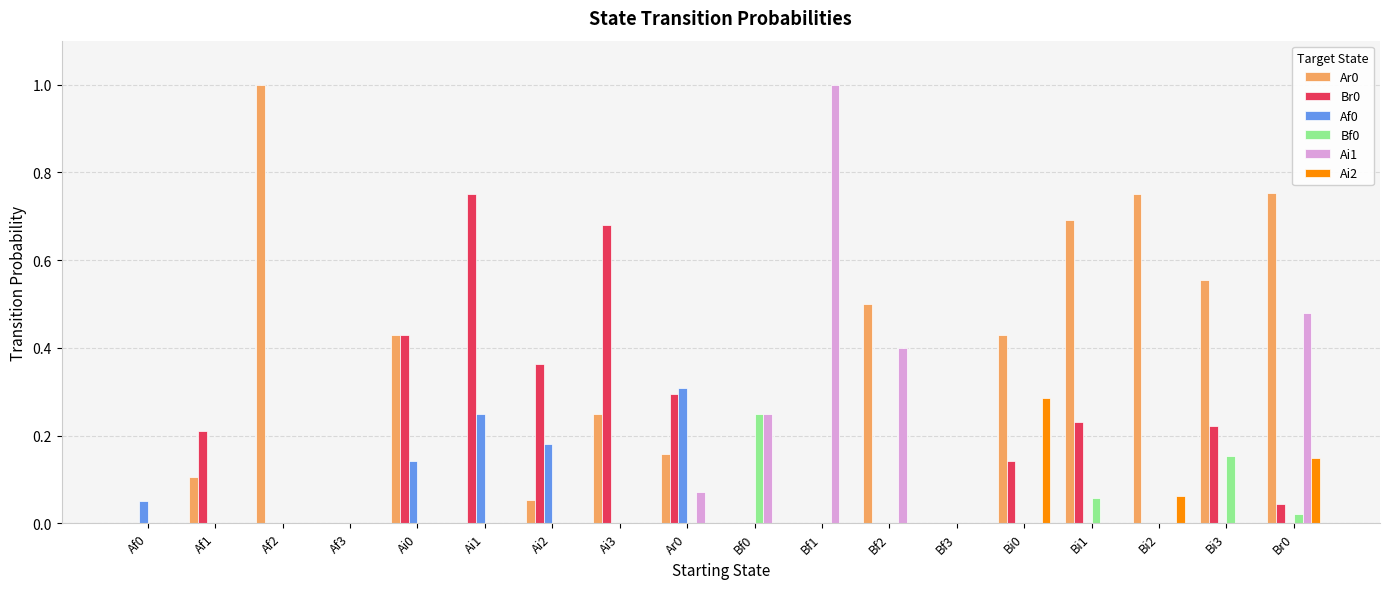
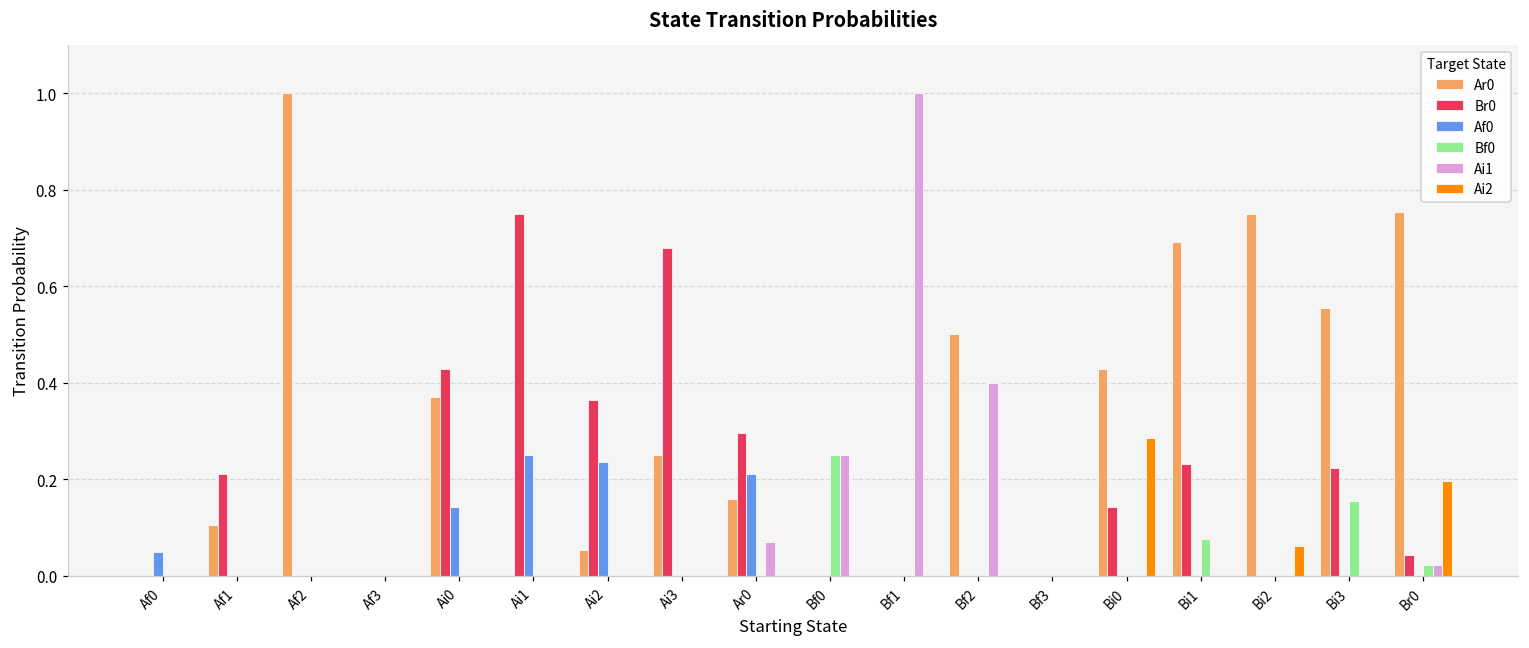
Ar0, Ai0: 0.43 -> 0.37
Af0, Ai2: 0.18 -> 0.24
Af0, Ar0: 0.31 -> 0.21
Bf0, Bi1: 0.06 -> 0.08
Ai1, Br0: 0.48 -> 0.02
Ai2, Br0: 0.15 -> 0.20
